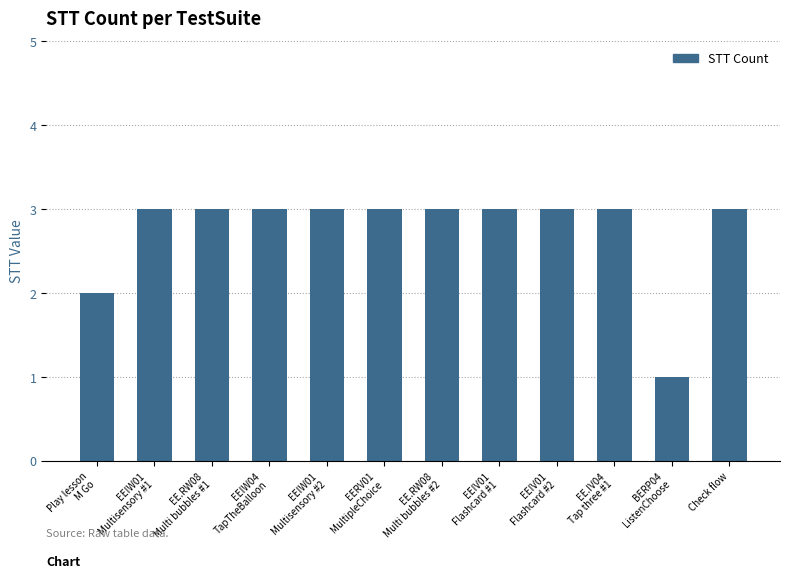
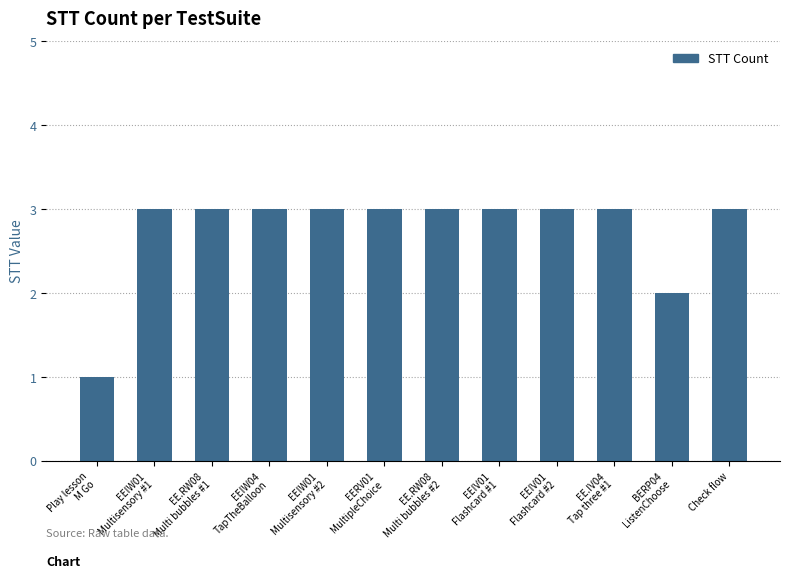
Play lesson M Go: 2 -> 1
BERP04 ListenChoose: 1 -> 2
